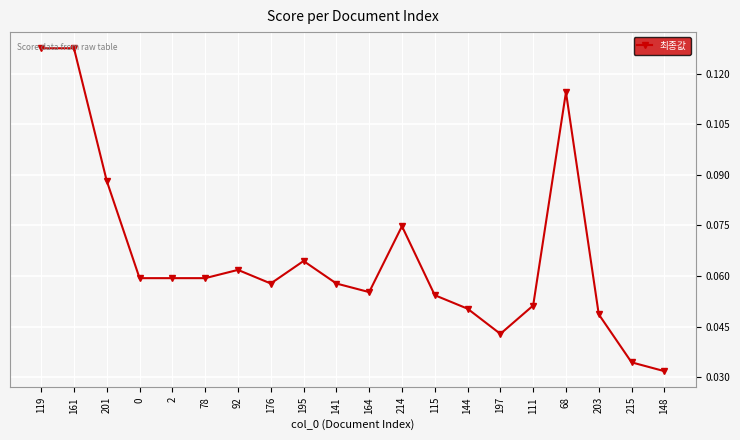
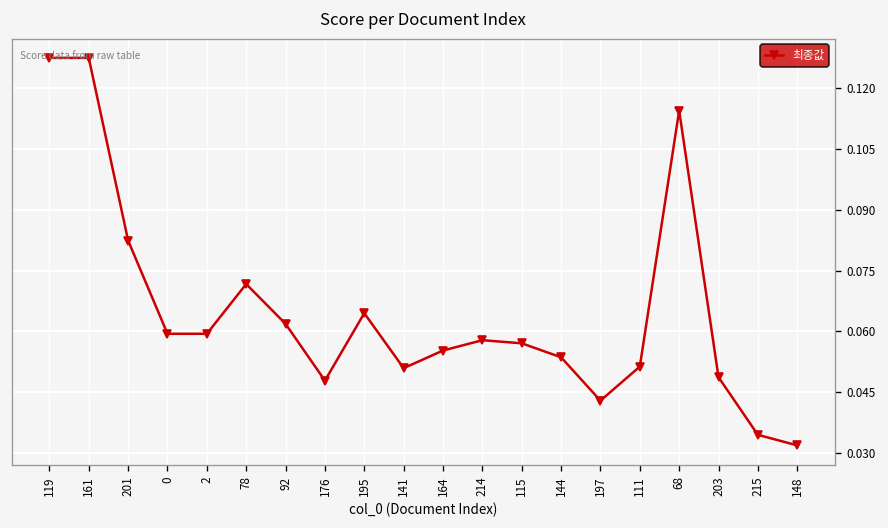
201: 0.088 -> 0.082
78: 0.059 -> 0.072
176: 0.058 -> 0.048
141: 0.058 -> 0.051
214: 0.075 -> 0.058
115: 0.054 -> 0.057
144: 0.050 -> 0.054
